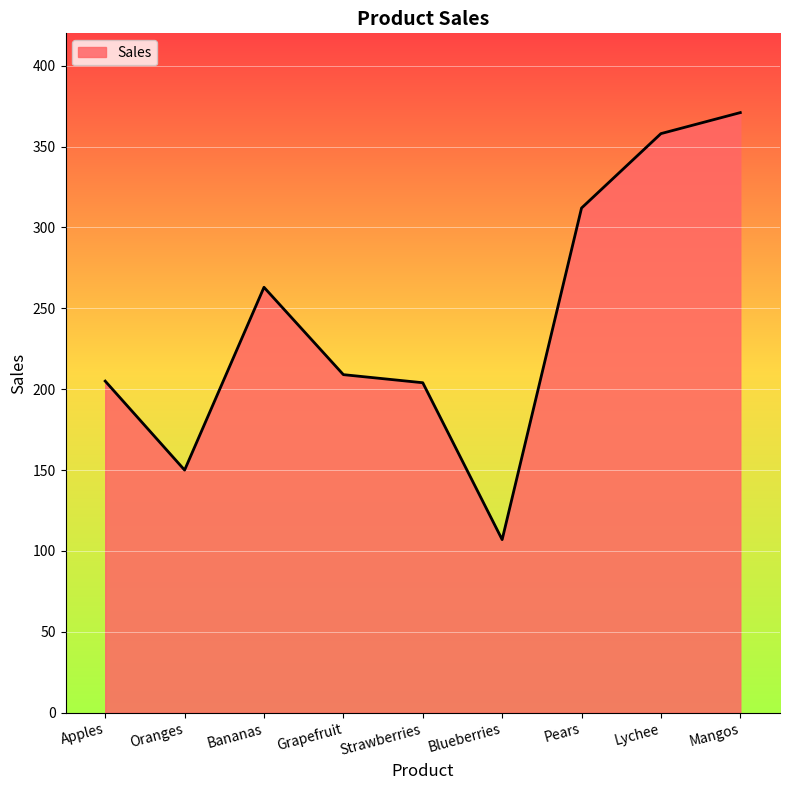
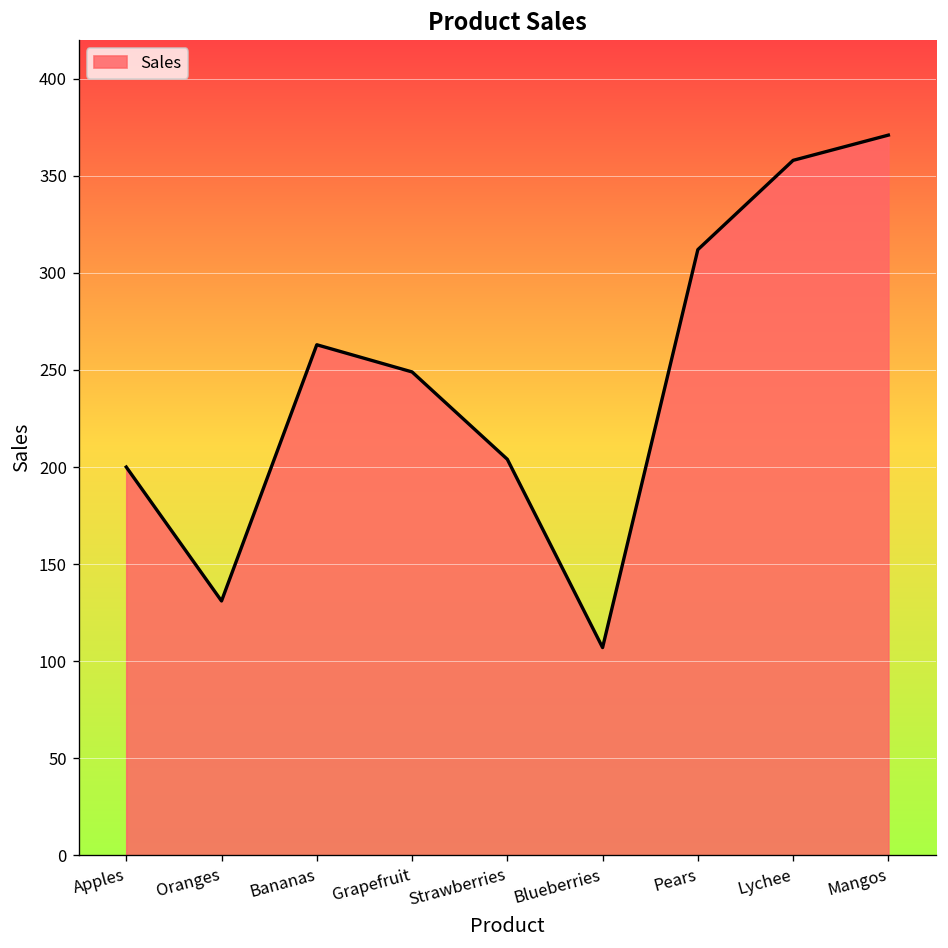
Apples: 205 -> 200
Oranges: 150 -> 131
Grapefruit: 209 -> 249
